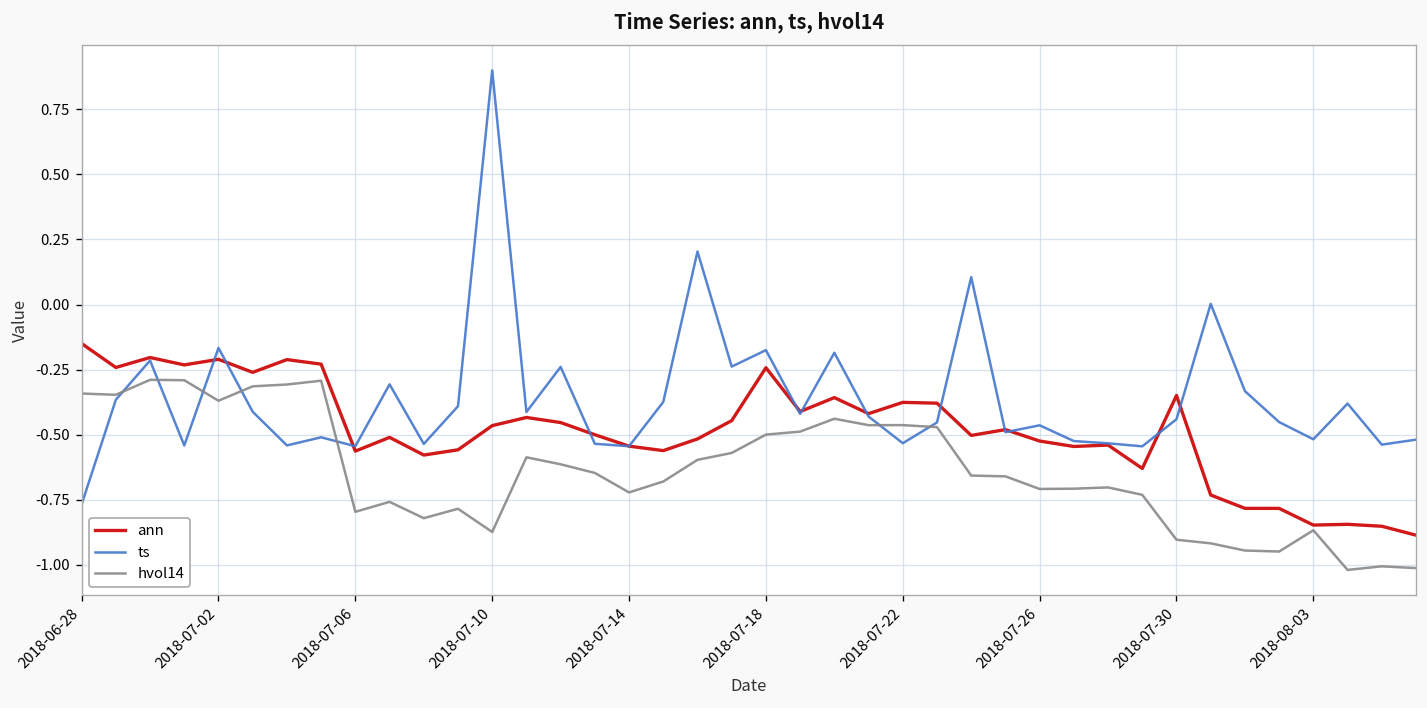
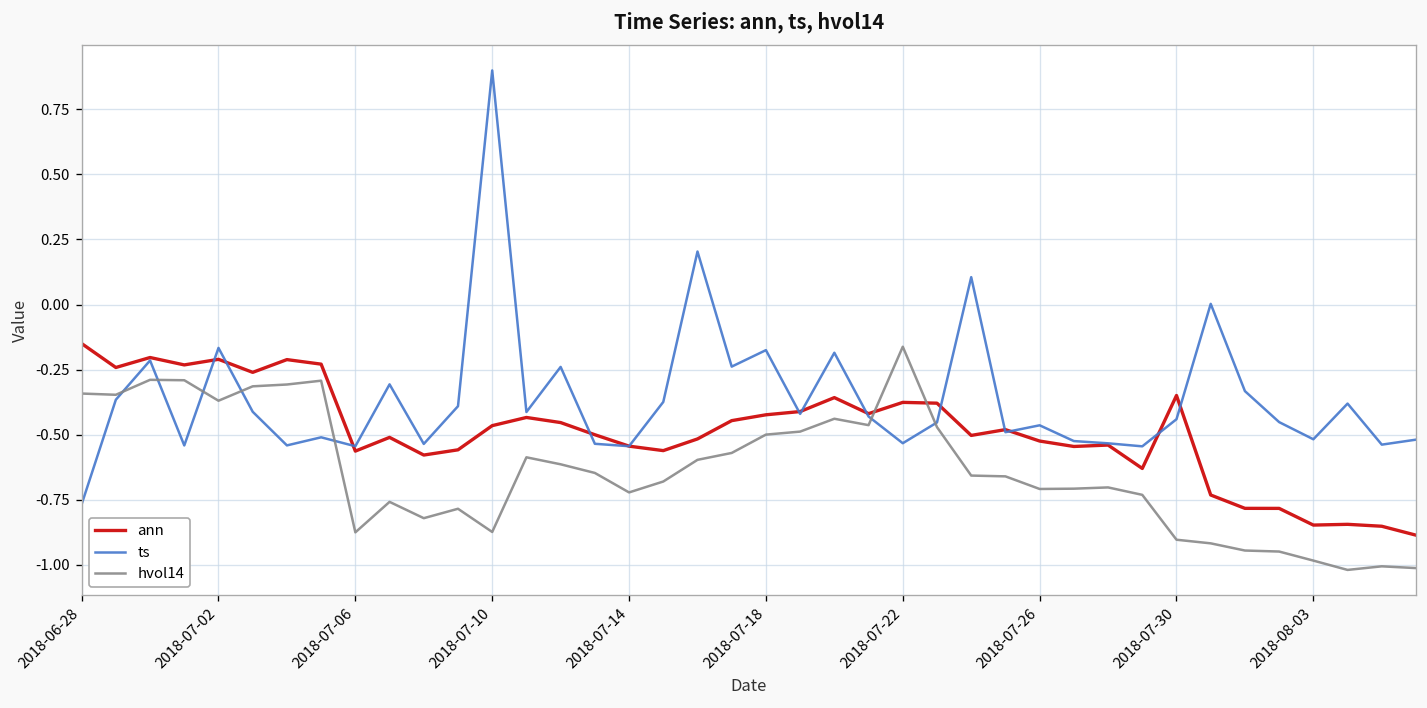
hvol14, 2018-07-06: -0.80 -> -0.87
ann, 2018-07-18: -0.24 -> -0.42
hvol14, 2018-07-22: -0.46 -> -0.16
hvol14, 2018-08-03: -0.87 -> -0.98
